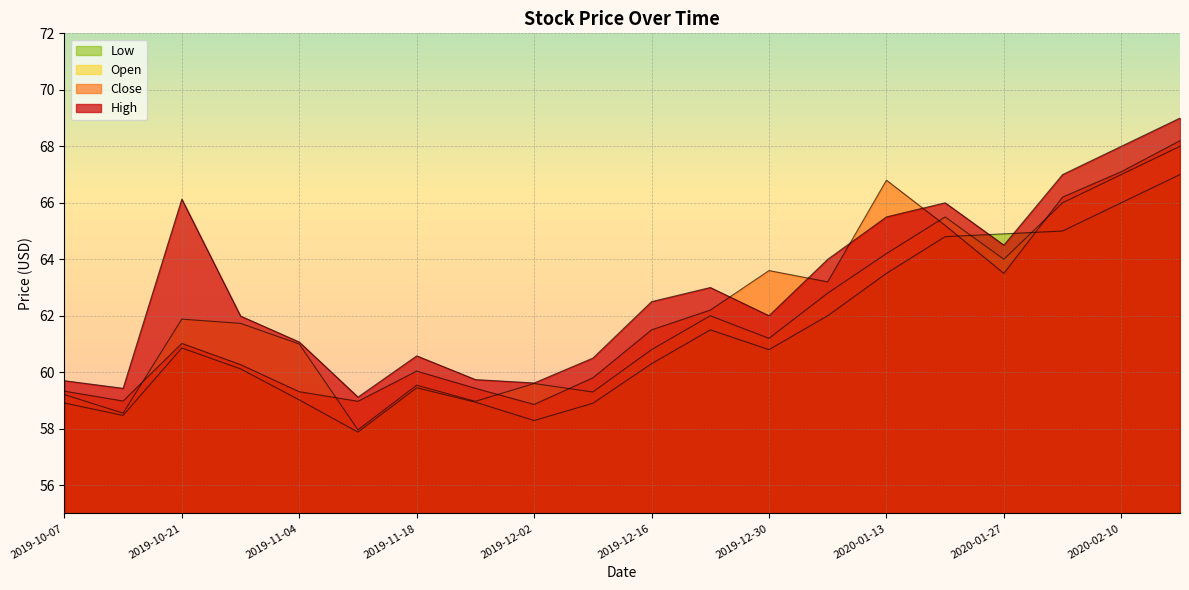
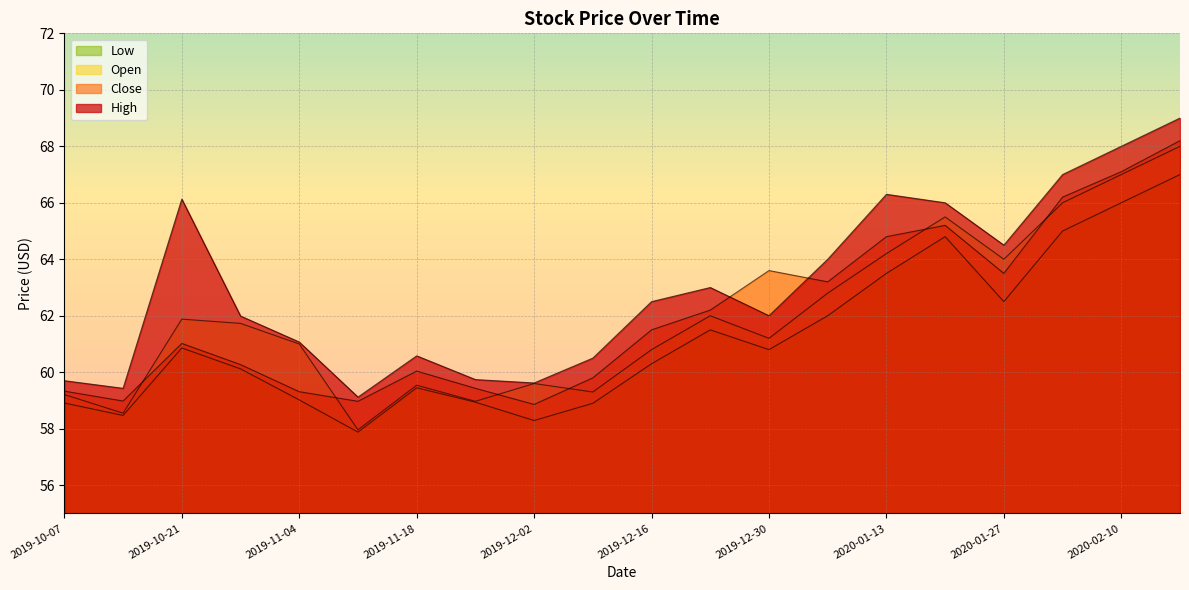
Close, 2020-01-13: 66.8 -> 64.8
High, 2020-01-13: 65.5 -> 66.3
Low, 2020-01-27: 64.9 -> 62.5
